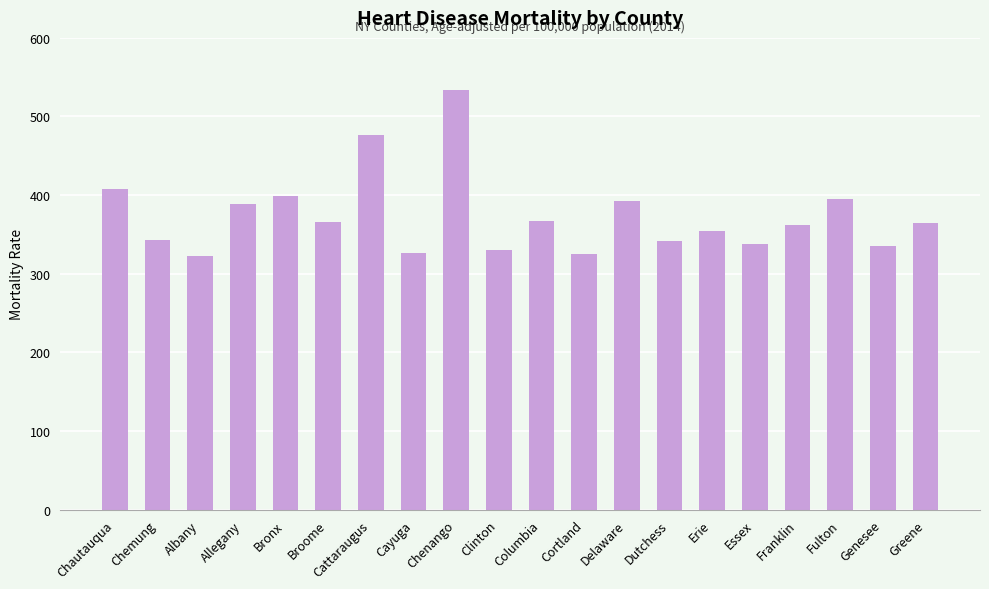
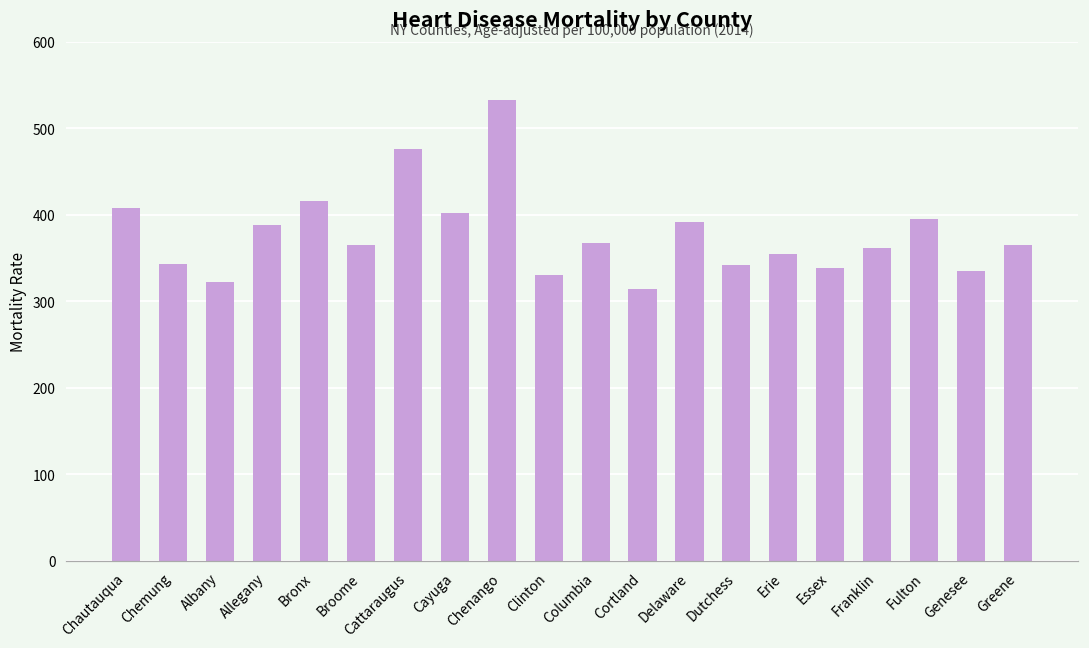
Bronx: 400 -> 420
Cayuga: 330 -> 400
Cortland: 320 -> 310
